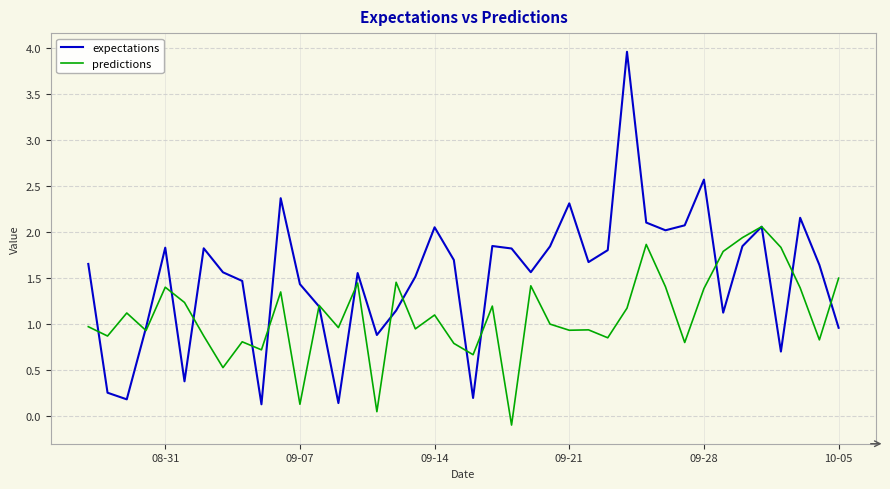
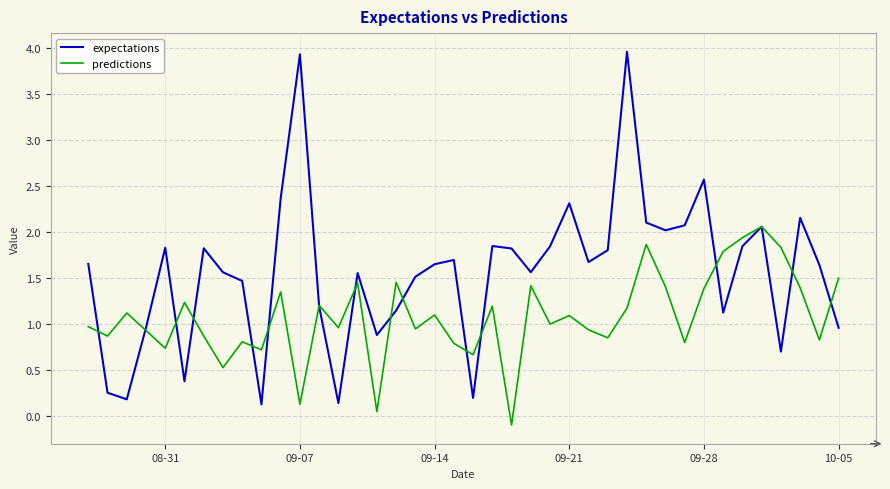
predictions, 08-31: 1.4 -> 0.7
expectations, 09-07: 1.4 -> 3.9
expectations, 09-14: 2.0 -> 1.6
predictions, 09-21: 0.9 -> 1.1
